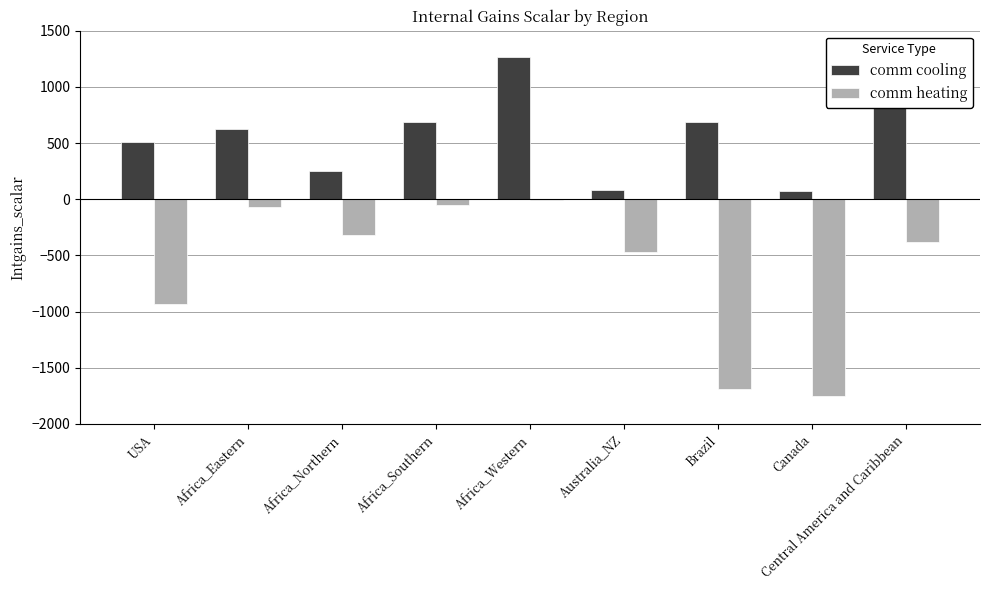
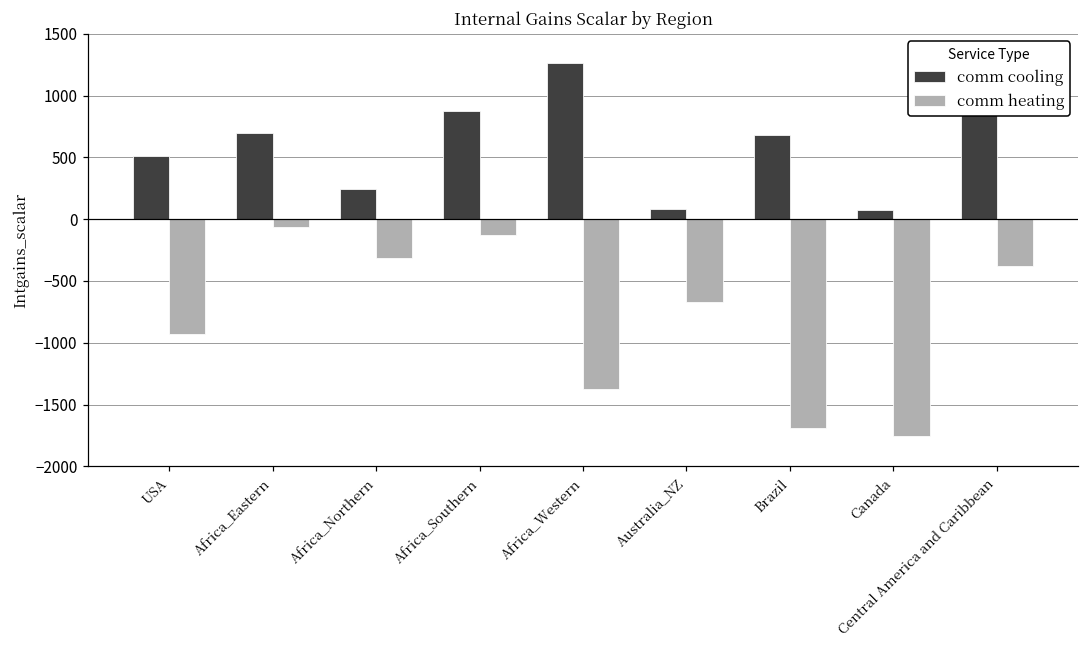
comm cooling, Africa_Eastern: 620 -> 700
comm cooling, Africa_Southern: 690 -> 880
comm heating, Africa_Southern: -60 -> -130
comm heating, Africa_Western: 0 -> -1370
comm heating, Australia_NZ: -470 -> -670
